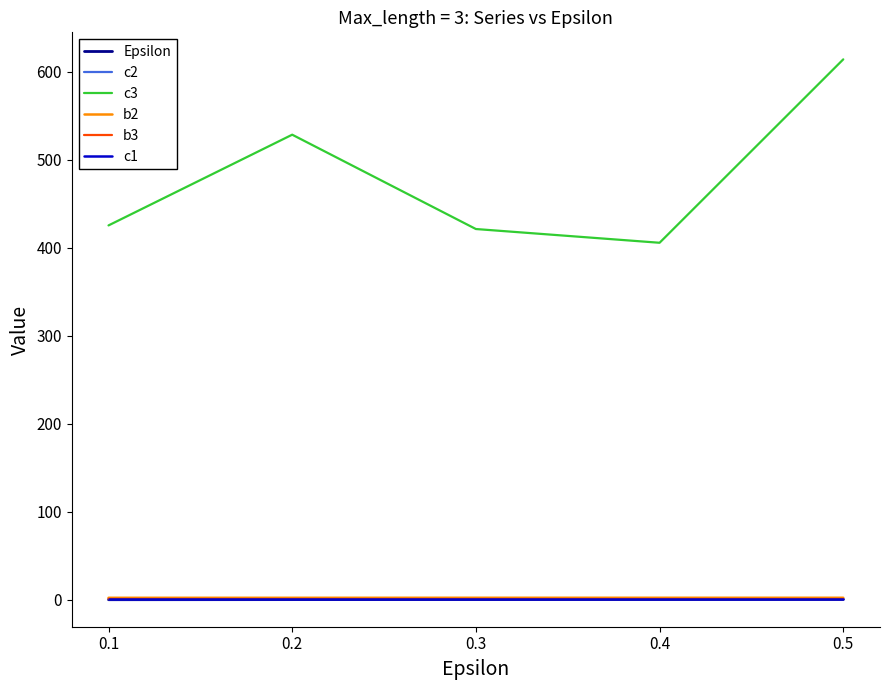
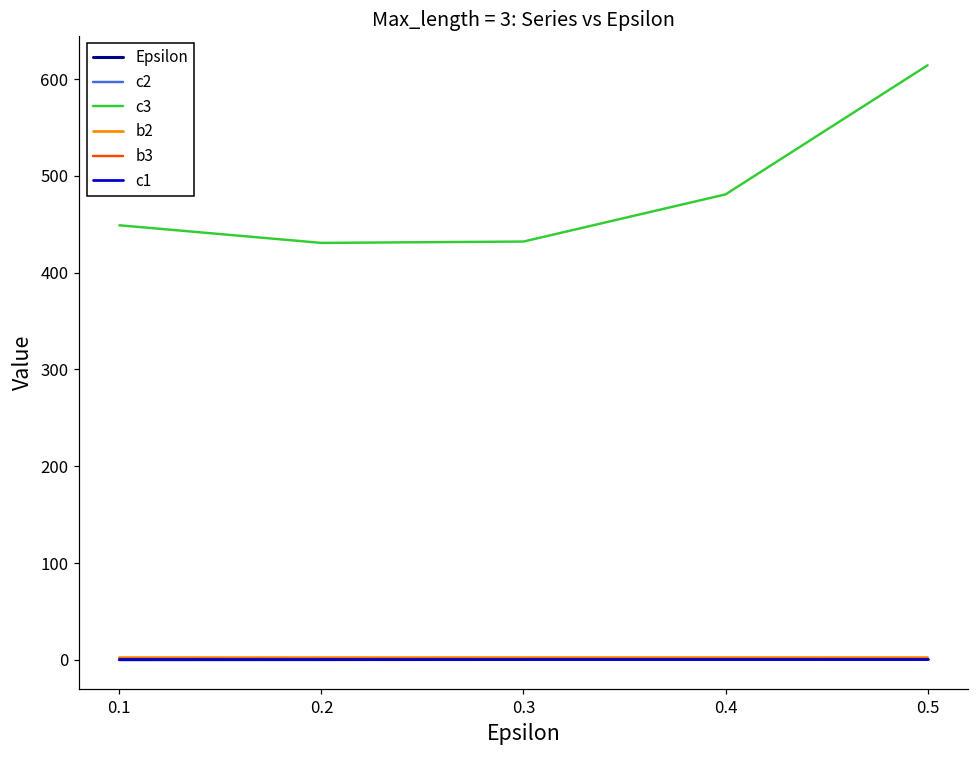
c3, 0.1: 430 -> 450
c3, 0.2: 530 -> 430
c3, 0.3: 420 -> 430
c3, 0.4: 410 -> 480
